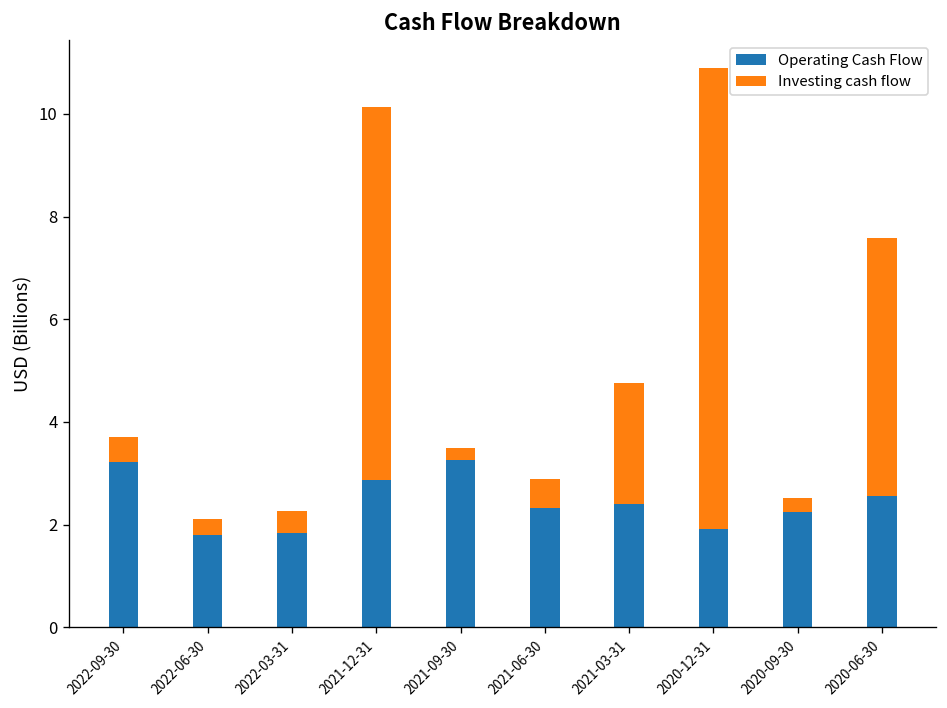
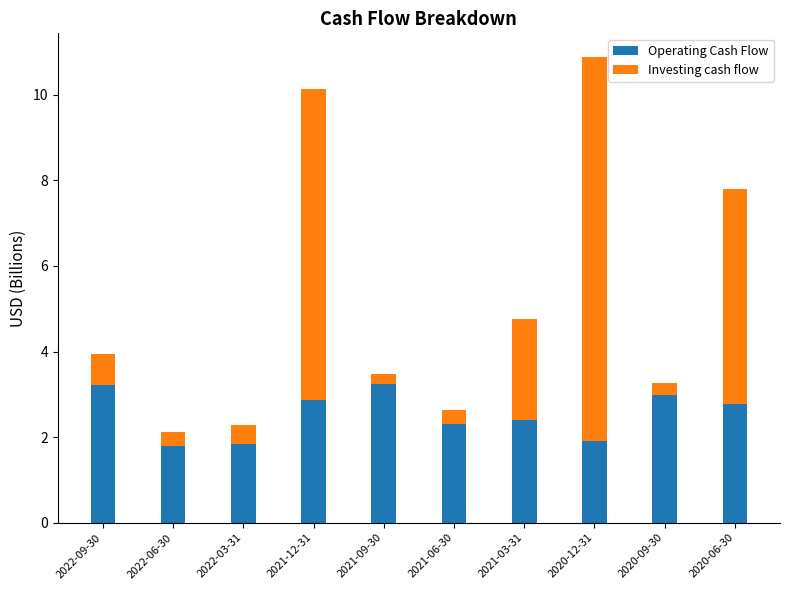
Investing cash flow, 2022-09-30: 0.5 -> 0.7
Investing cash flow, 2021-06-30: 0.6 -> 0.3
Operating Cash Flow, 2020-09-30: 2.3 -> 3.0
Operating Cash Flow, 2020-06-30: 2.6 -> 2.8
